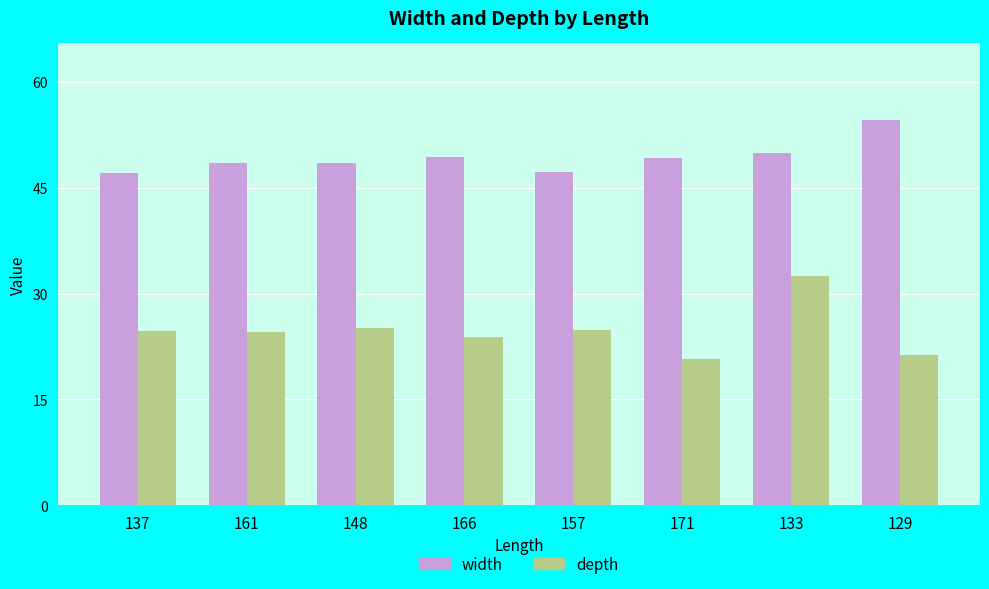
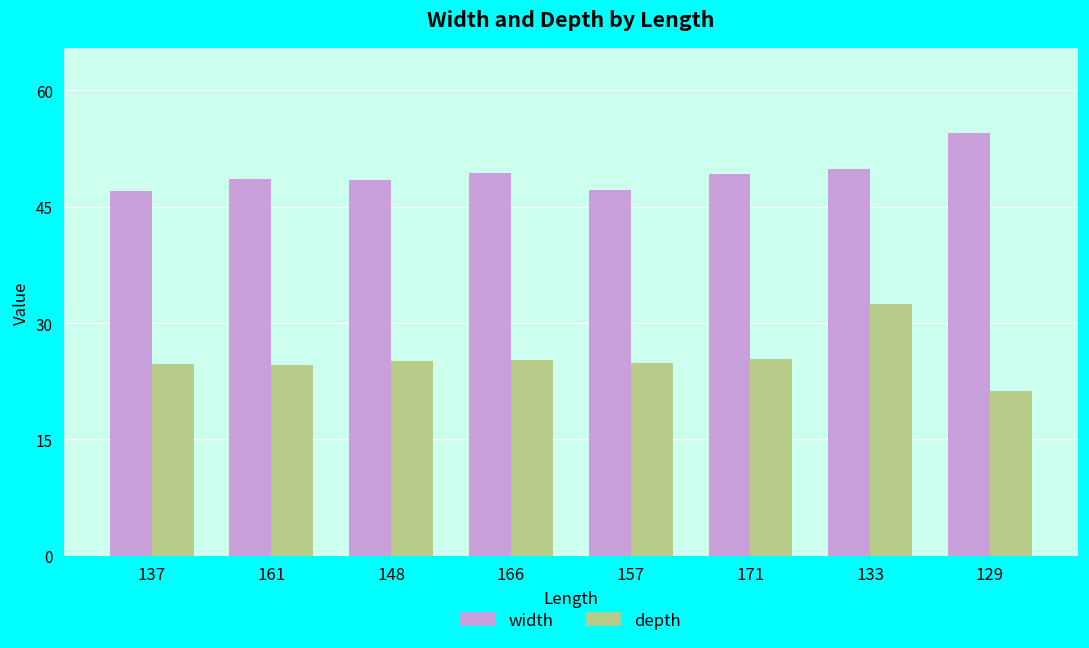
depth, 166: 24 -> 25
depth, 171: 21 -> 26
